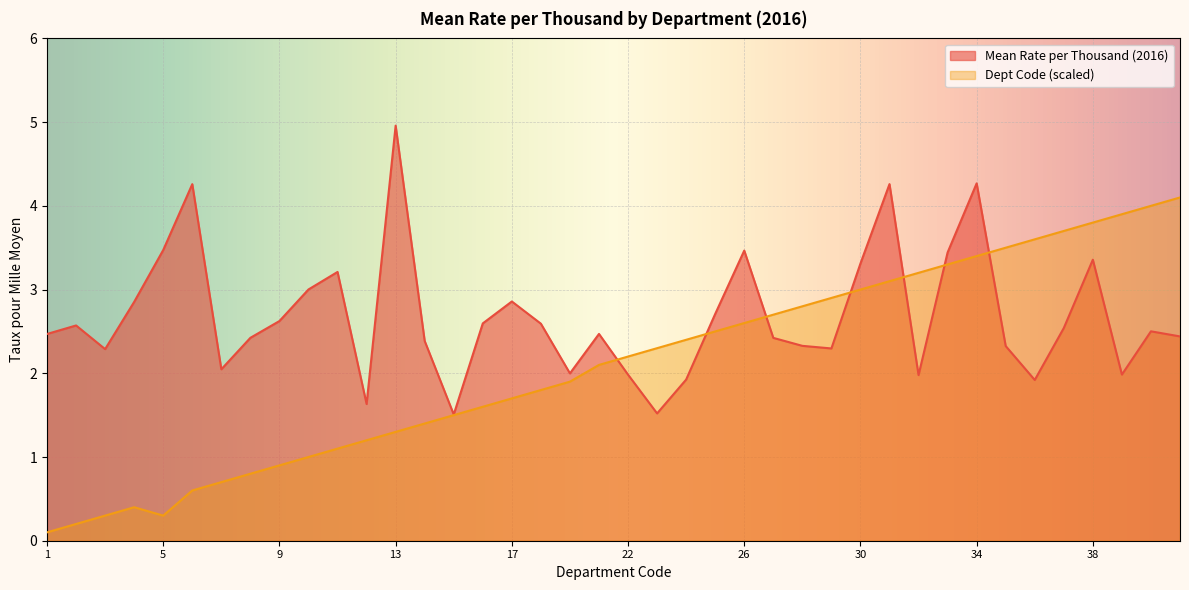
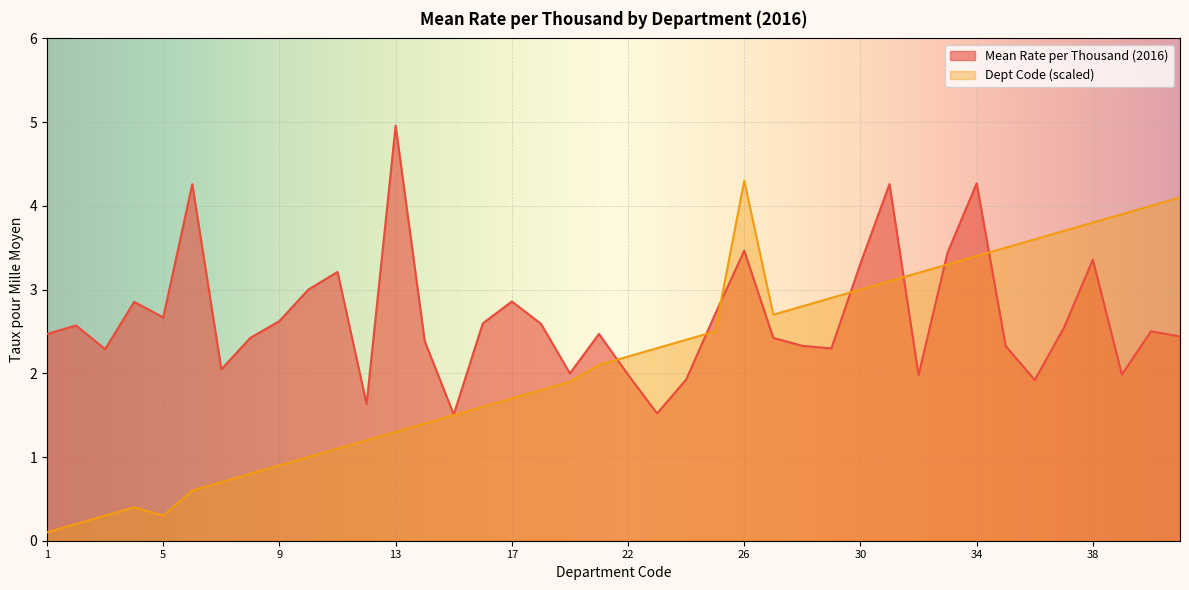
Mean Rate per Thousand (2016), 5: 3.5 -> 2.7
Dept Code (scaled), 26: 2.6 -> 4.3
